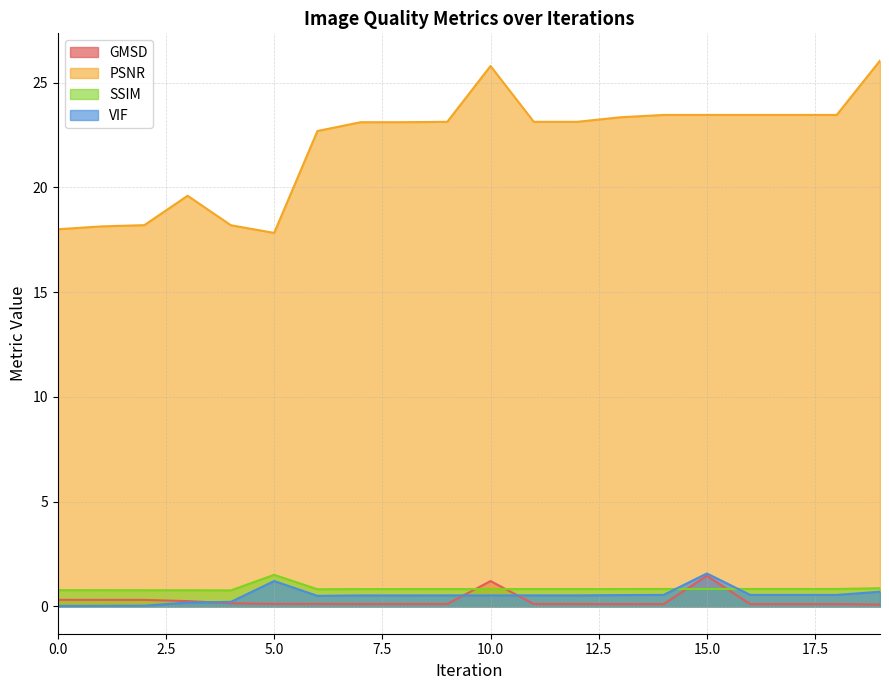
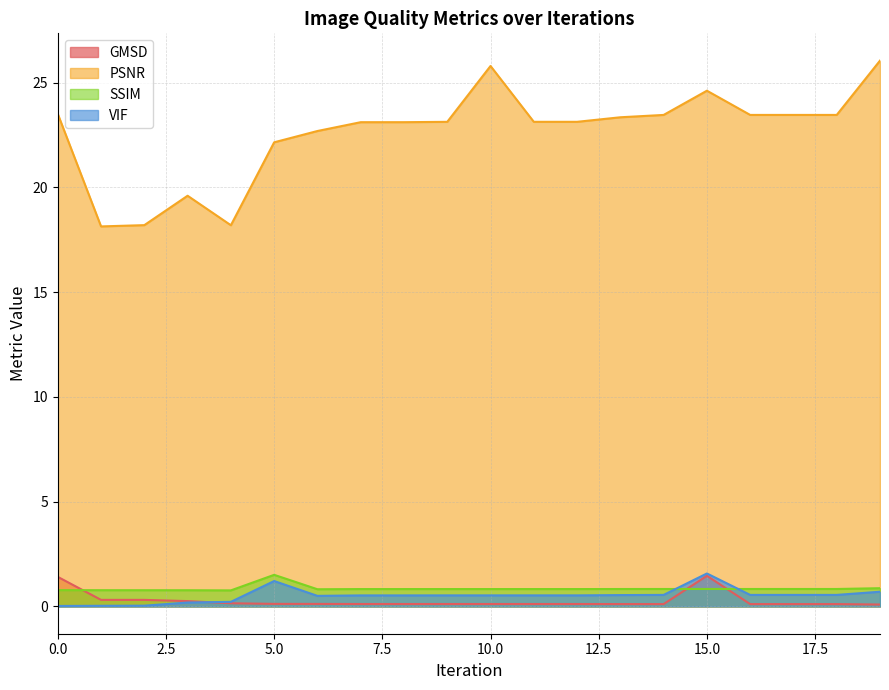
GMSD, 0.0: 0.3 -> 1.4
PSNR, 0.0: 18.0 -> 23.5
PSNR, 5.0: 17.8 -> 22.2
GMSD, 10.0: 1.2 -> 0.1
PSNR, 15.0: 23.5 -> 24.6
